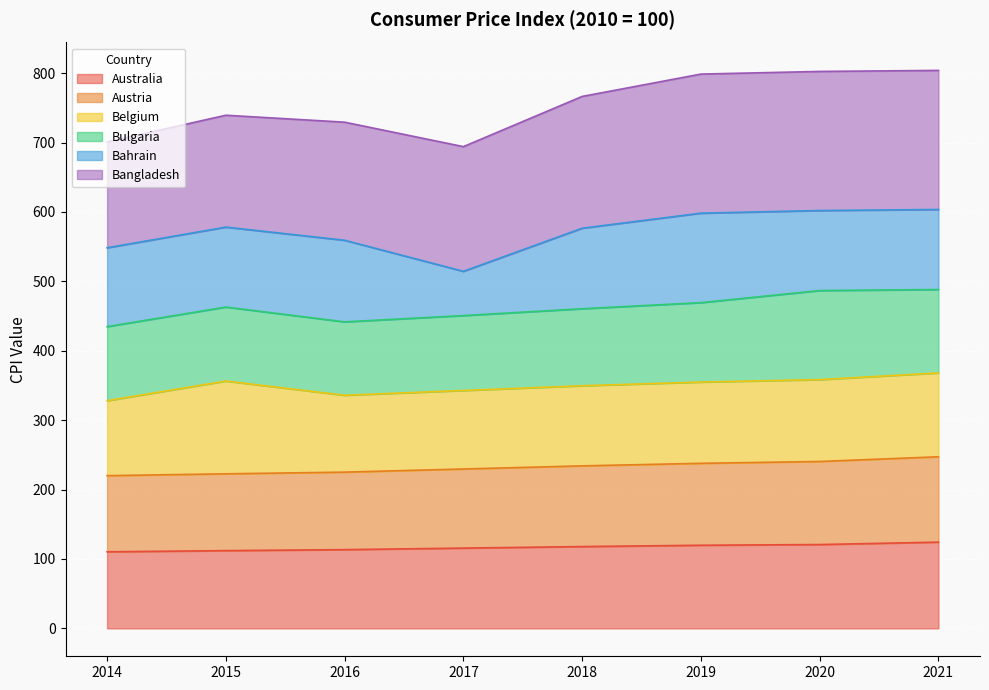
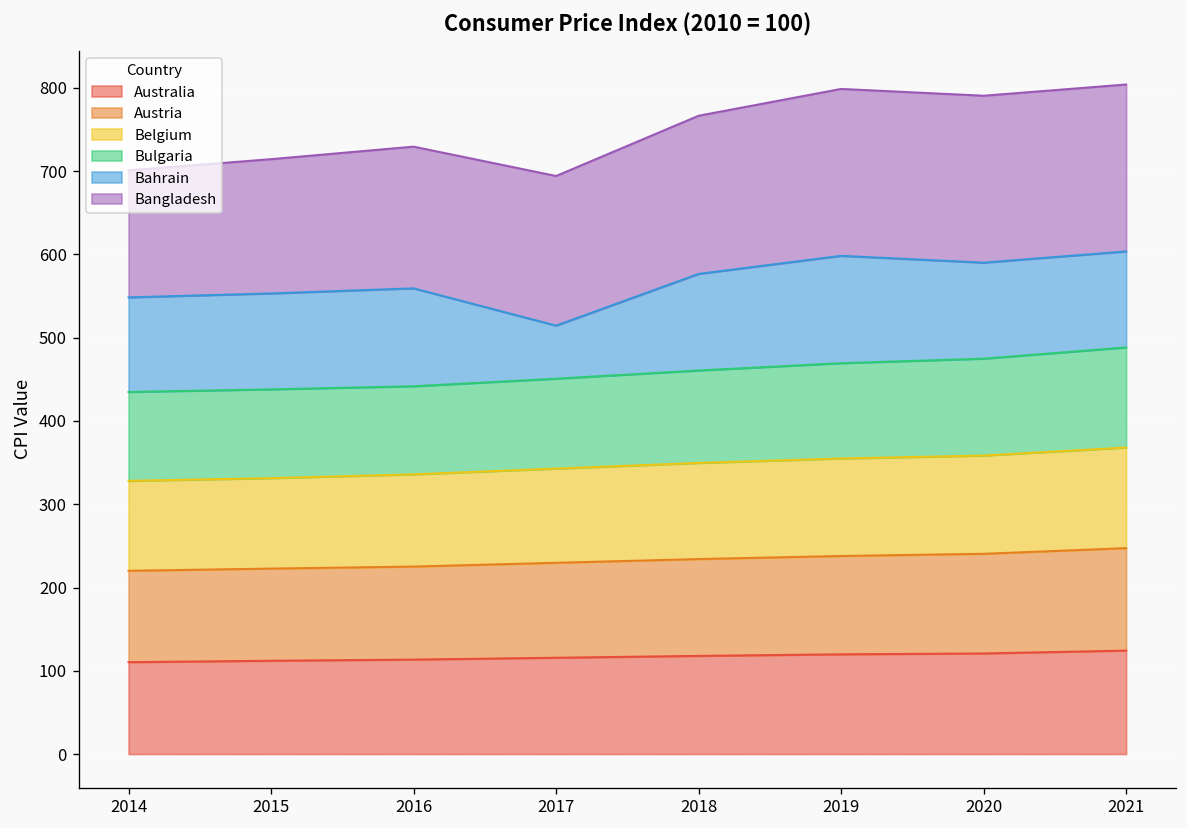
Belgium, 2015: 130 -> 110
Bulgaria, 2020: 130 -> 120
